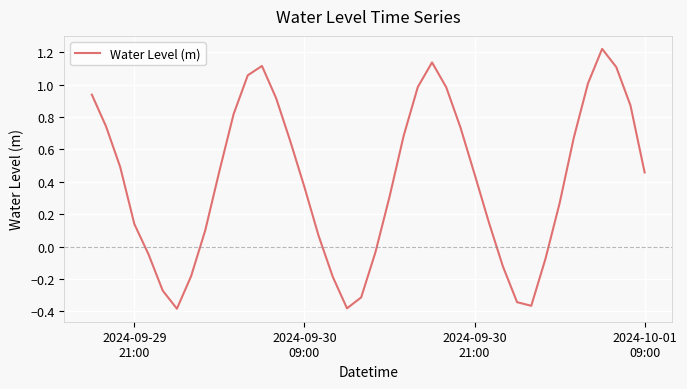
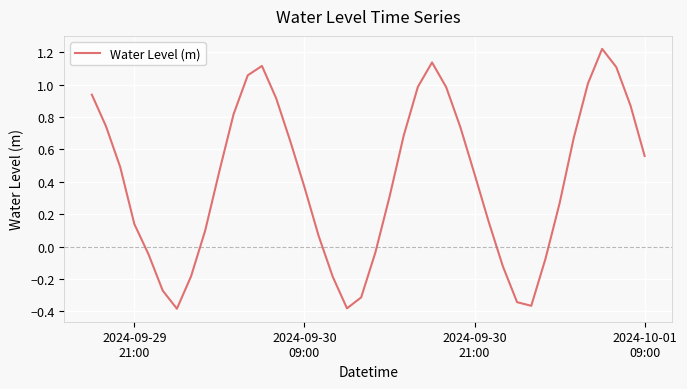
2024-10-01 09:00: 0.46 -> 0.56
